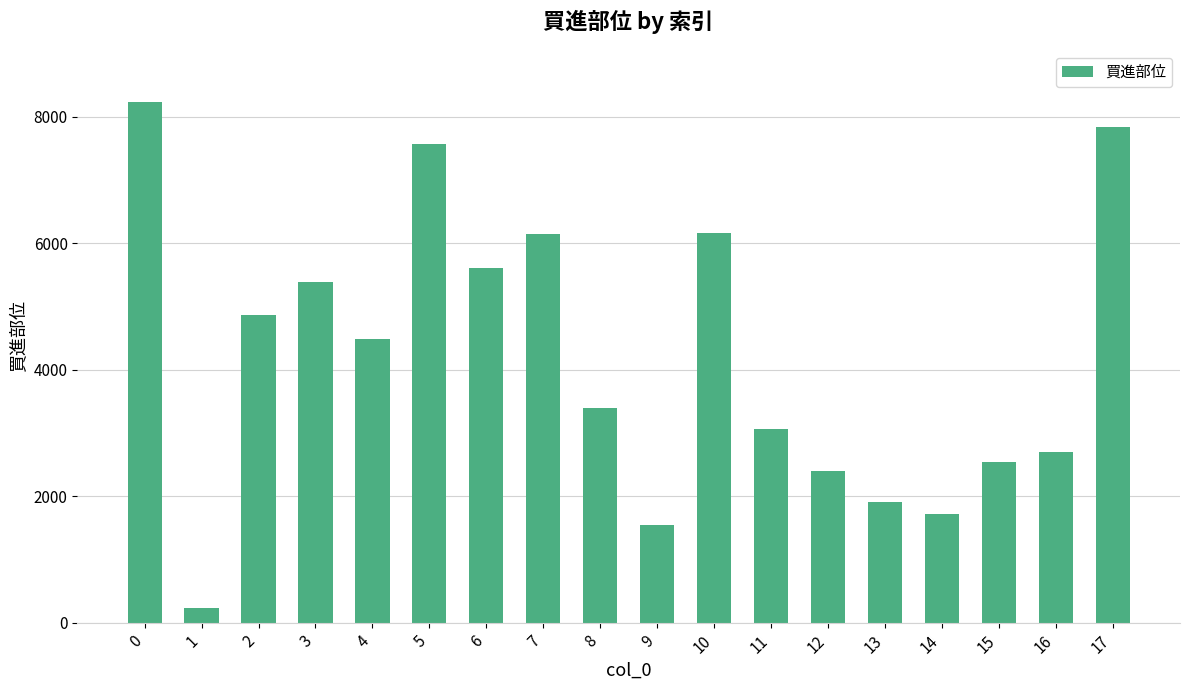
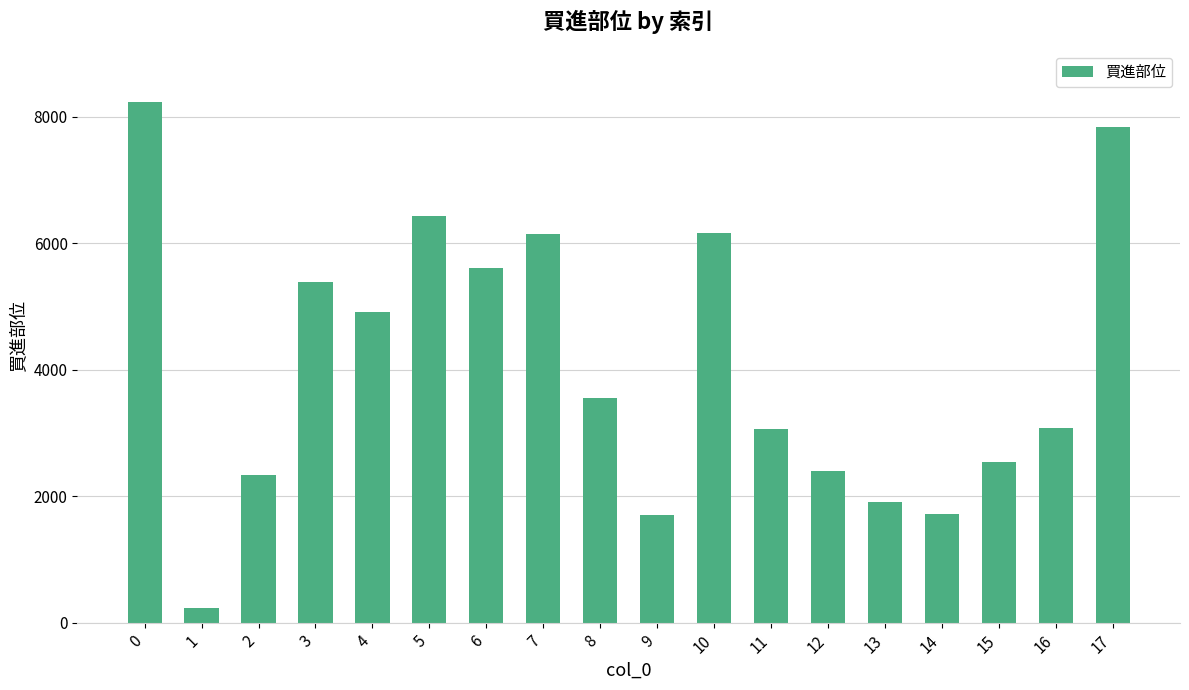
2: 4900 -> 2300
4: 4500 -> 4900
5: 7600 -> 6400
8: 3400 -> 3600
9: 1500 -> 1700
16: 2700 -> 3100
